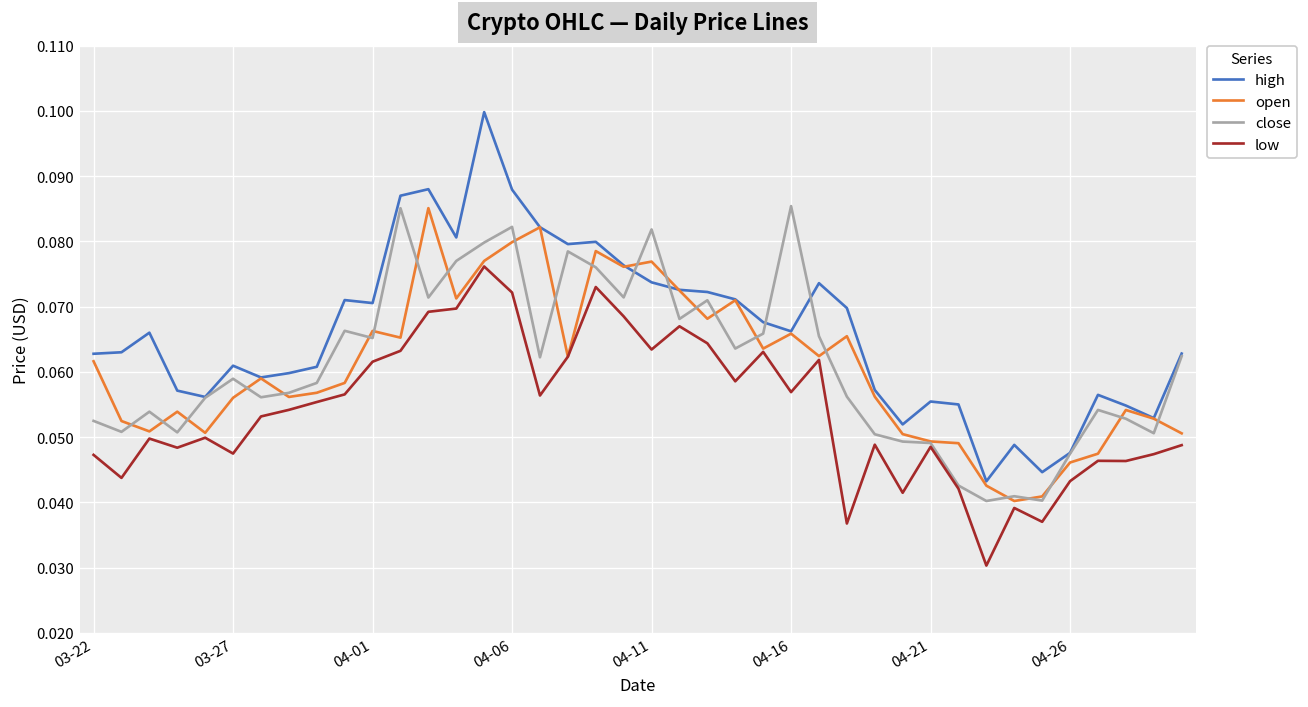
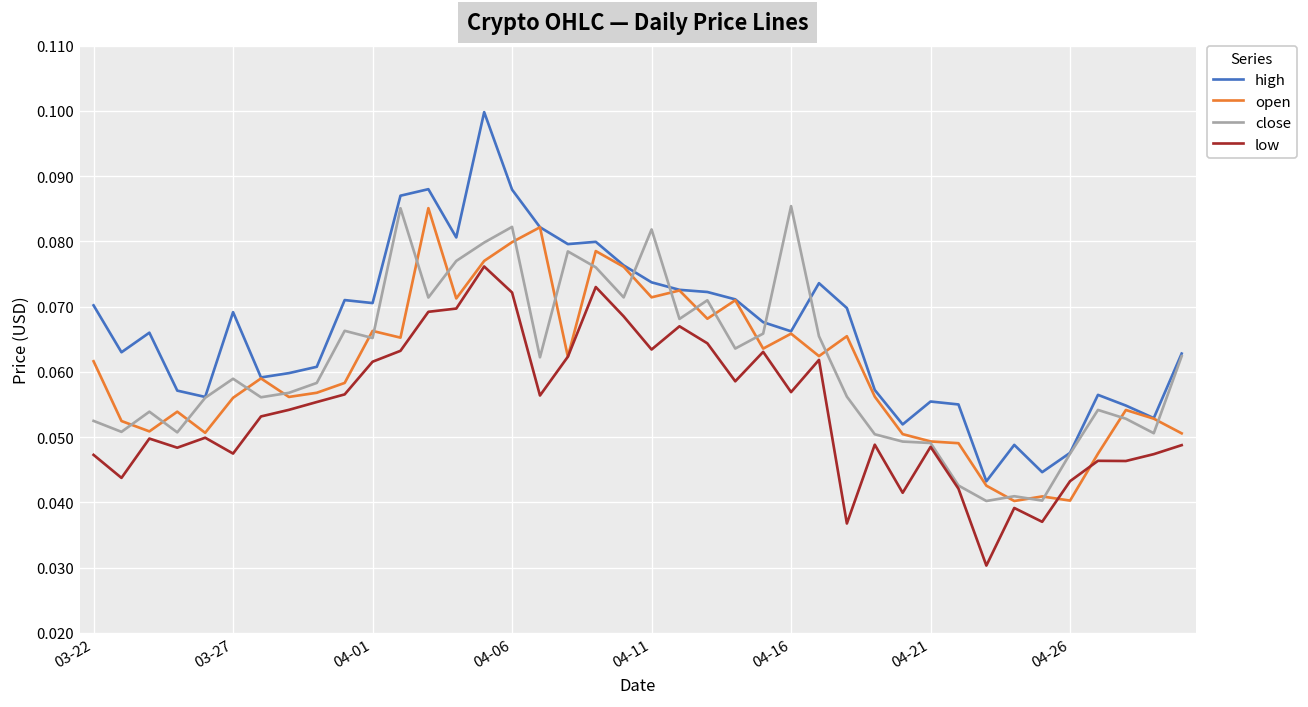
high, 03-22: 0.063 -> 0.070
high, 03-27: 0.061 -> 0.069
open, 04-11: 0.077 -> 0.071
open, 04-26: 0.046 -> 0.040
